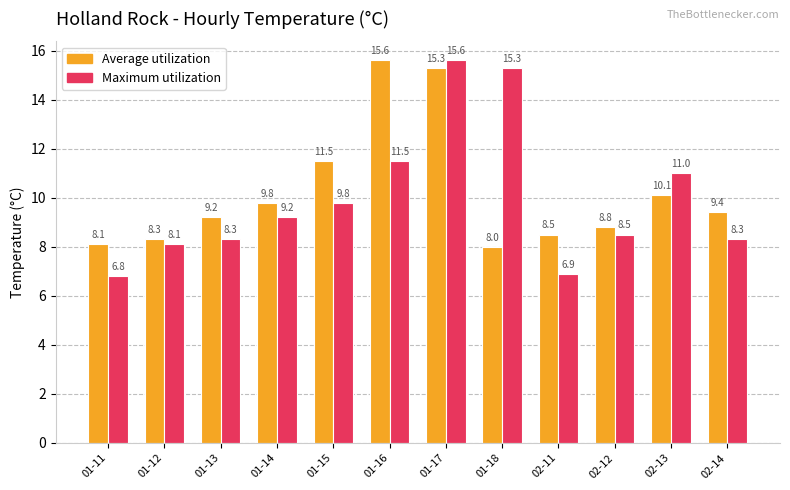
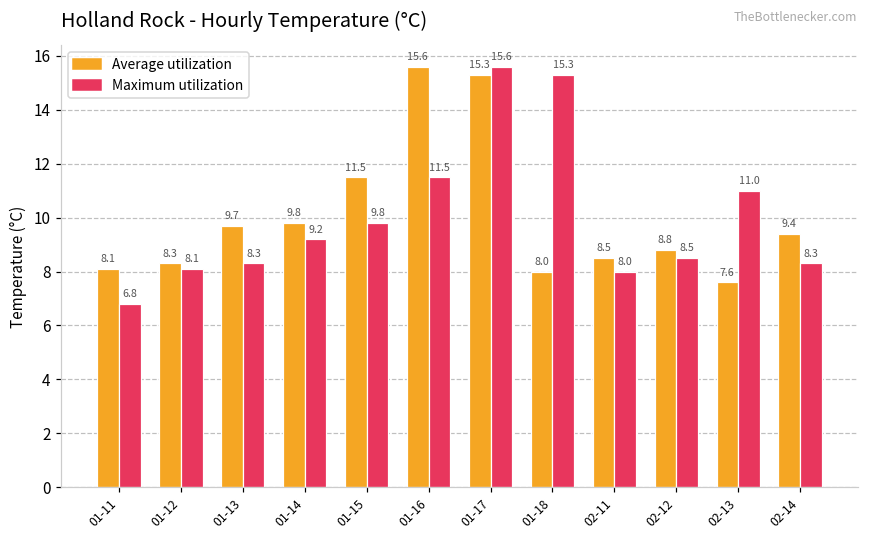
Average utilization, 01-13: 9.2 -> 9.7
Maximum utilization, 02-11: 6.9 -> 8.0
Average utilization, 02-13: 10.1 -> 7.6
